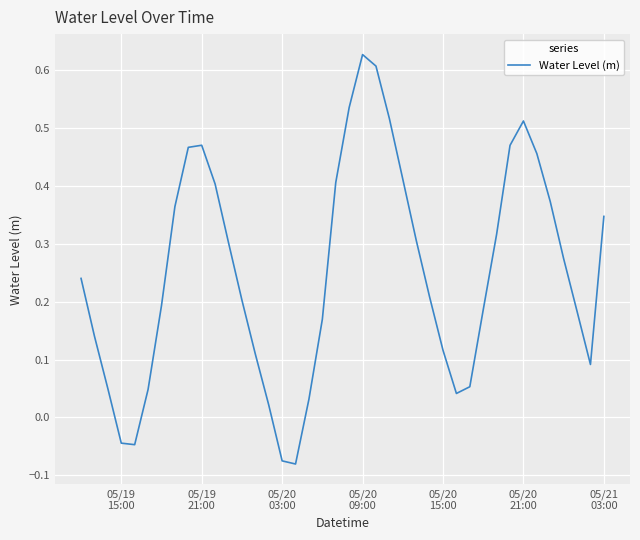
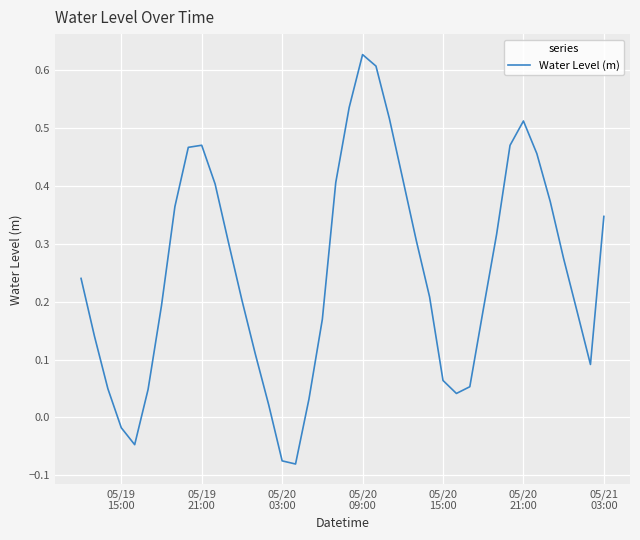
05/19 15:00: -0.04 -> -0.02
05/20 15:00: 0.12 -> 0.06
